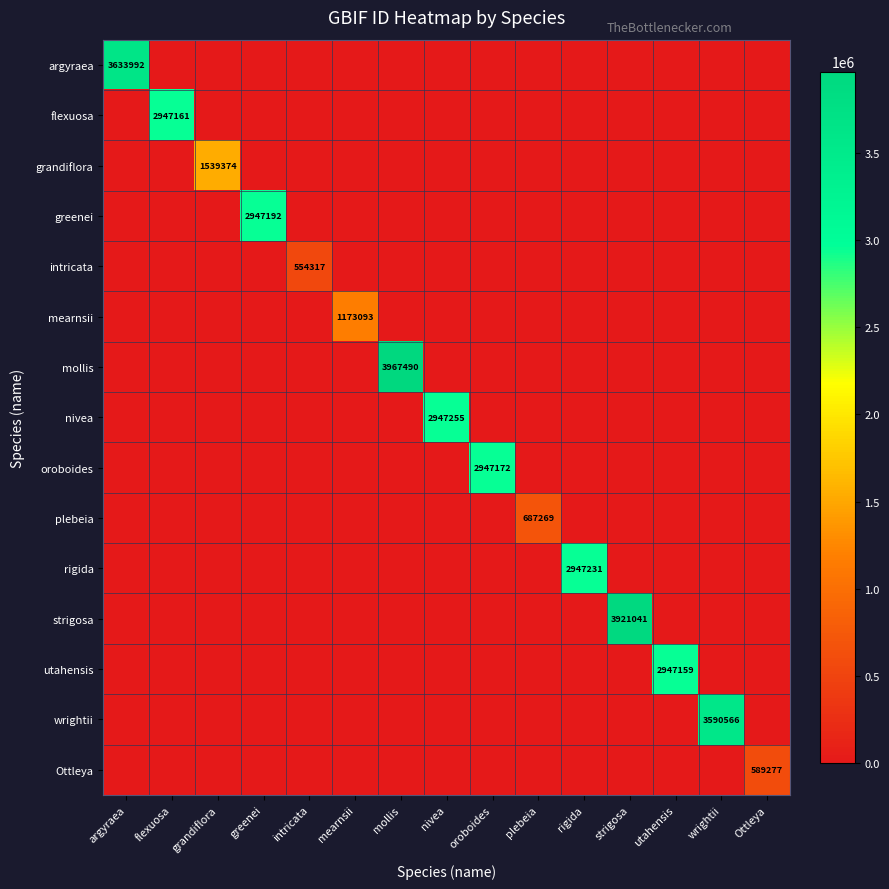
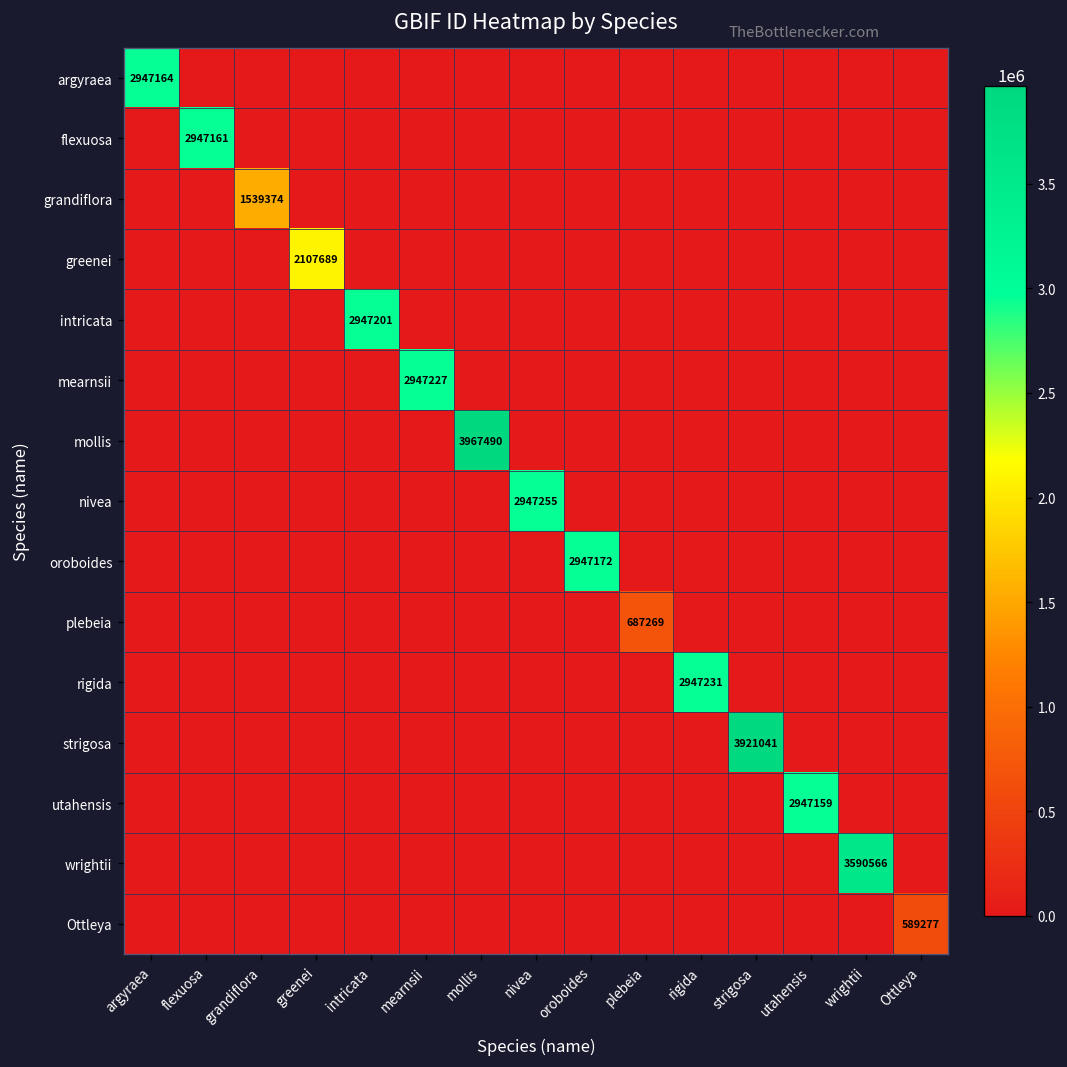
argyraea, argyraea: 3633992 -> 2947164
greenei, greenei: 2947192 -> 2107689
intricata, intricata: 554317 -> 2947201
mearnsii, mearnsii: 1173093 -> 2947227
